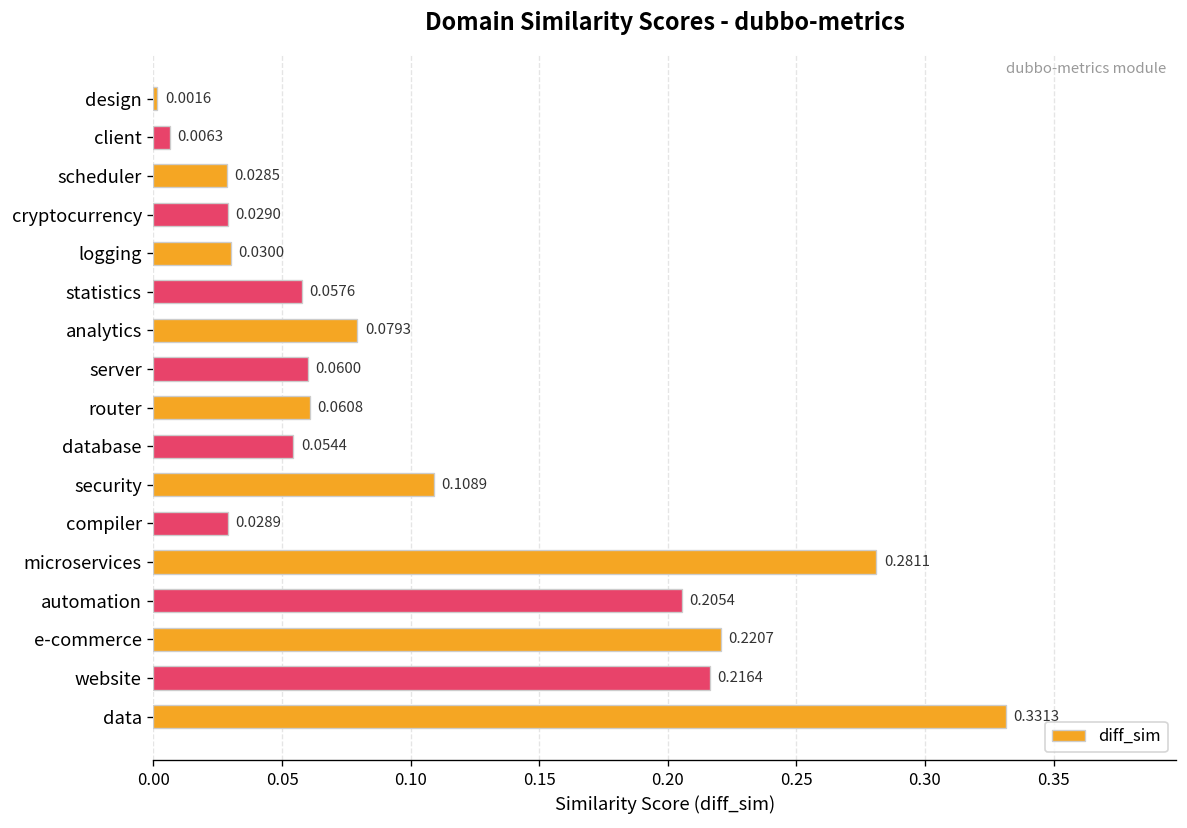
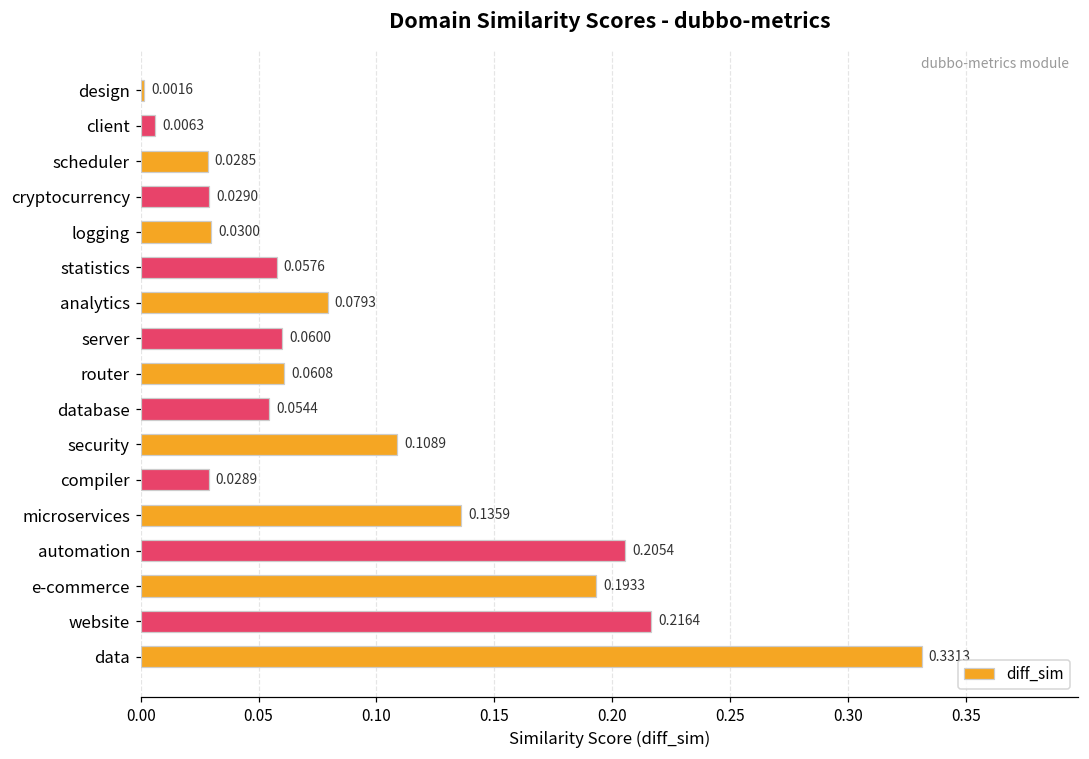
microservices: 0.2811 -> 0.1359
e-commerce: 0.2207 -> 0.1933
